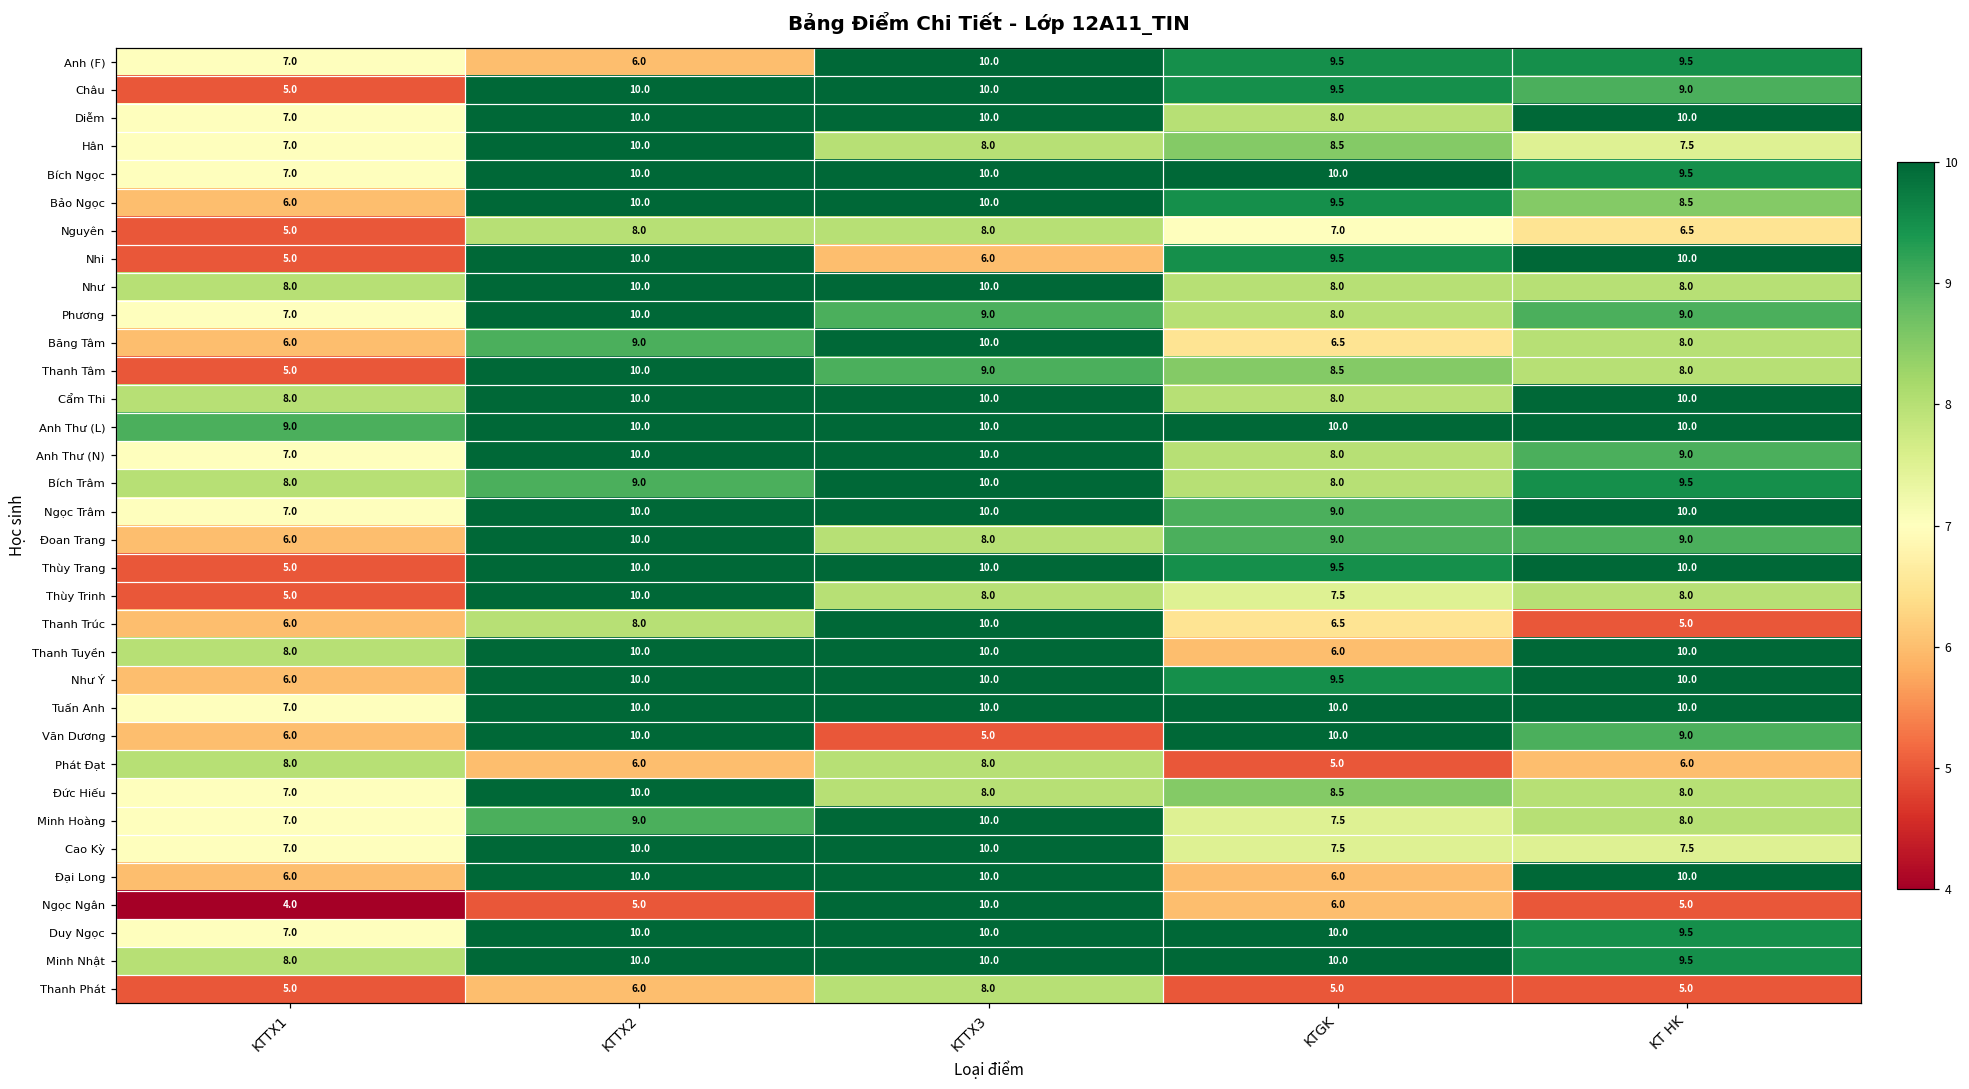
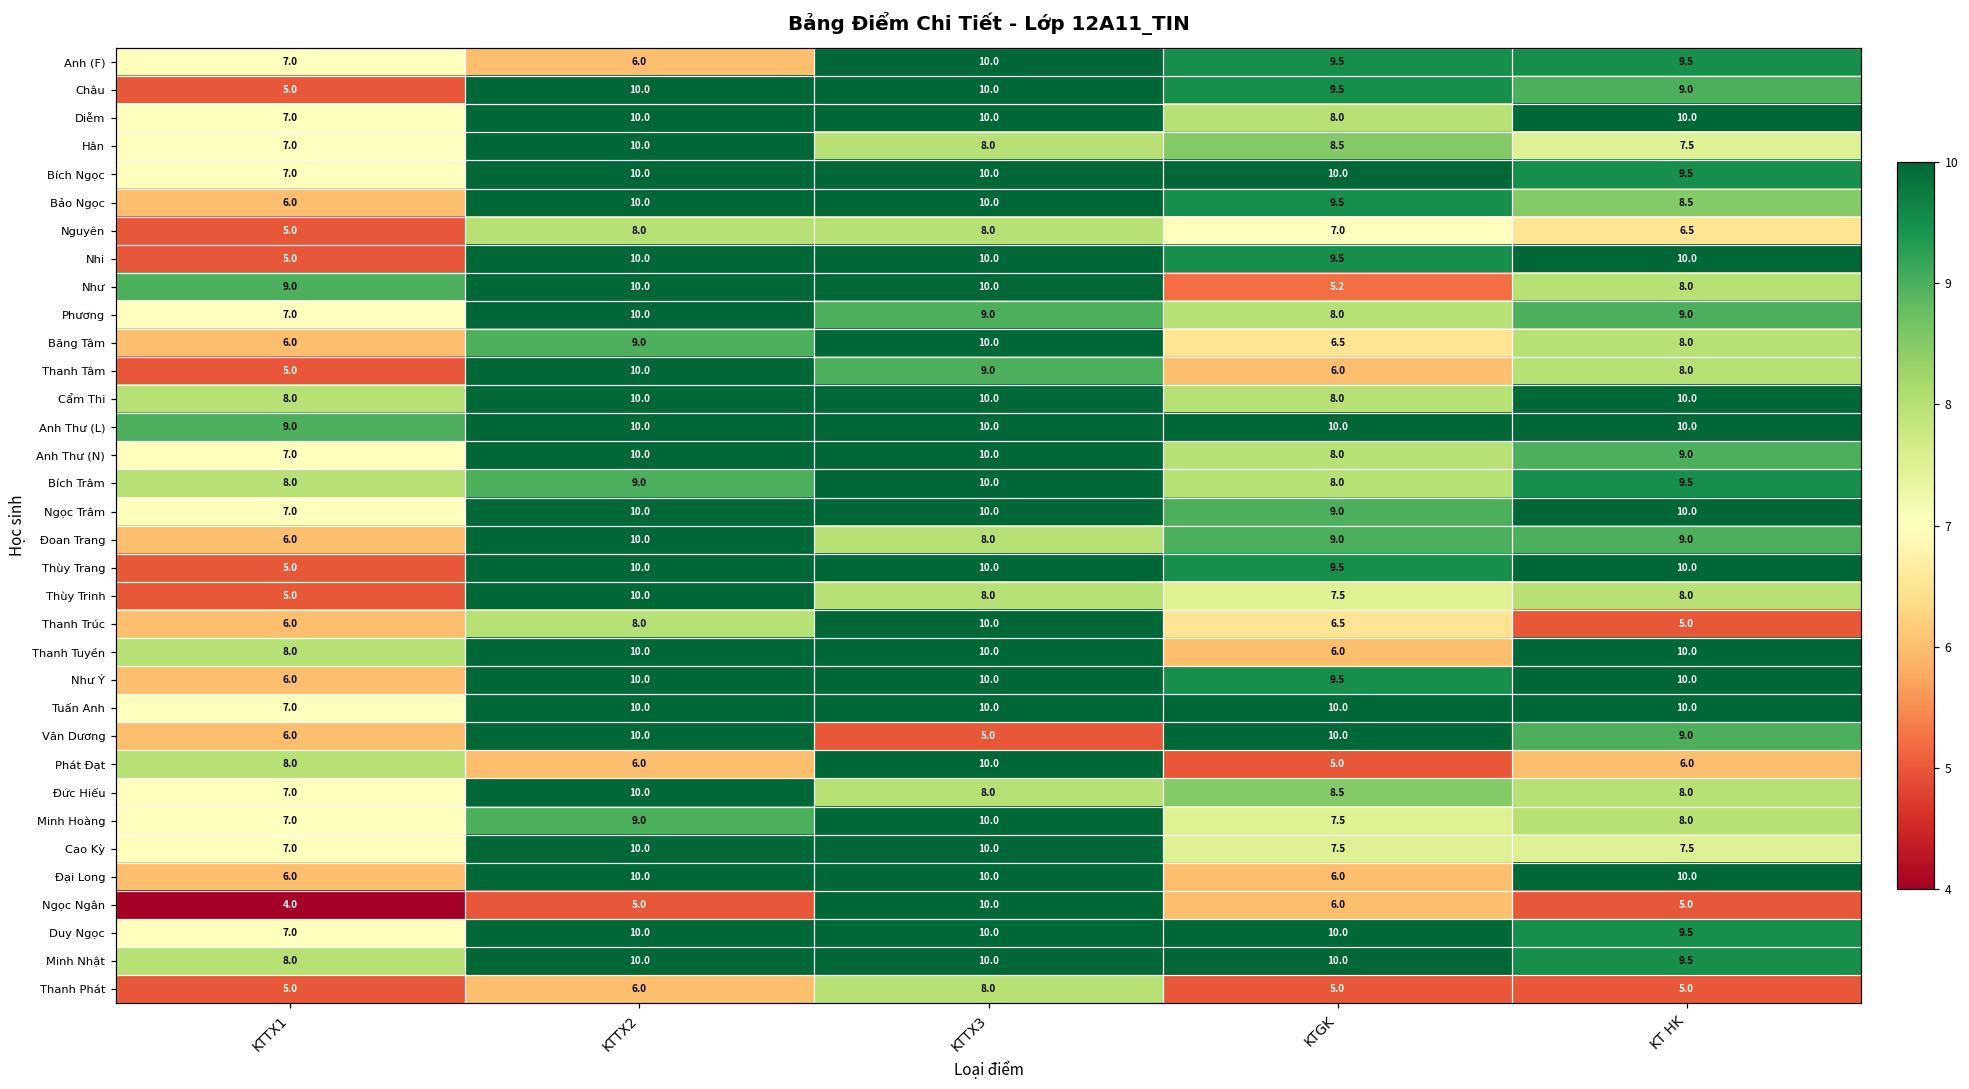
Nhi, KTTX3: 6.0 -> 10.0
Như, KTTX1: 8.0 -> 9.0
Như, KTGK: 8.0 -> 5.2
Thanh Tâm, KTGK: 8.5 -> 6.0
Phát Đạt, KTTX3: 8.0 -> 10.0
